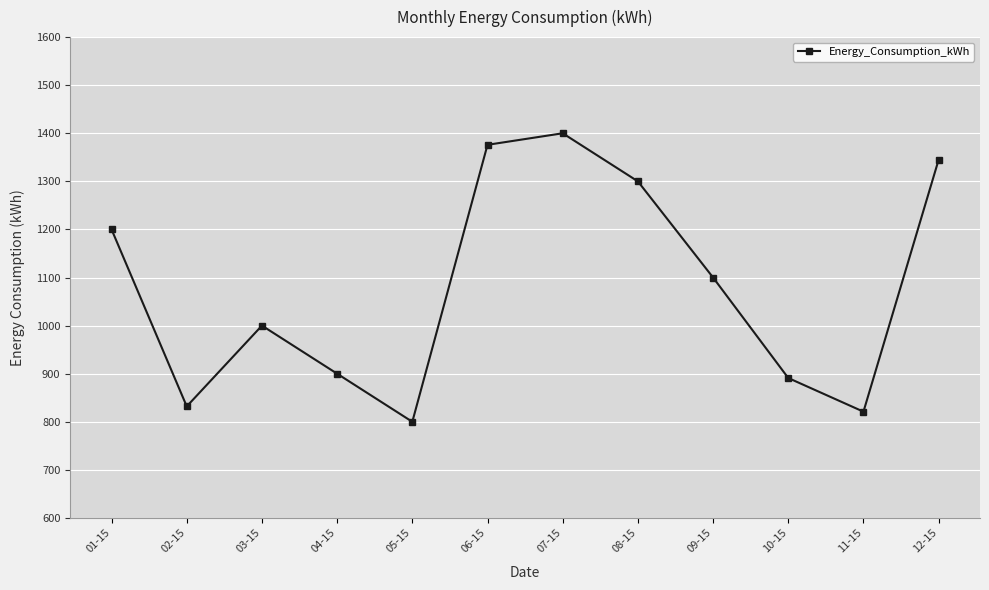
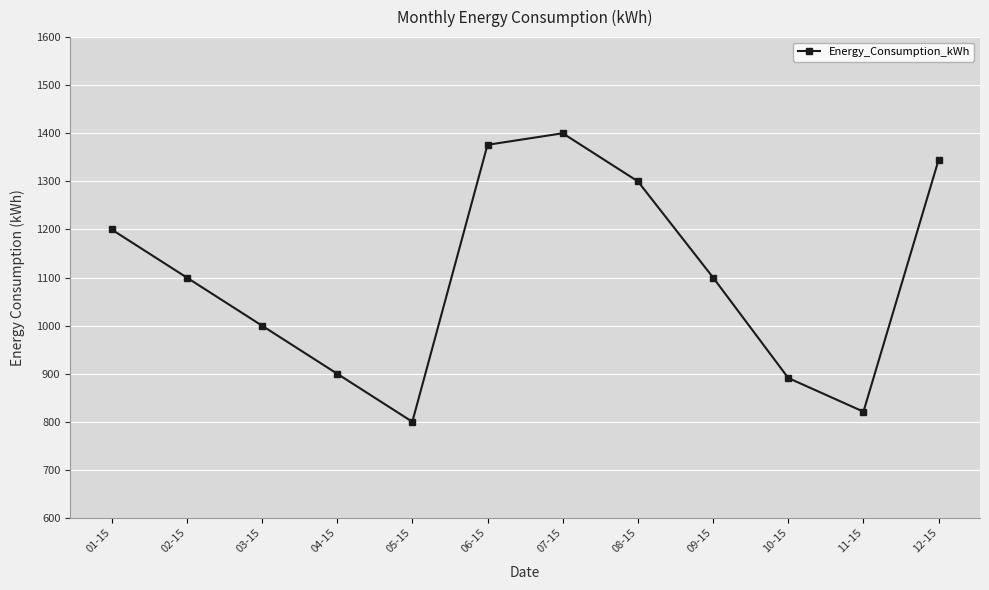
02-15: 830 -> 1100
